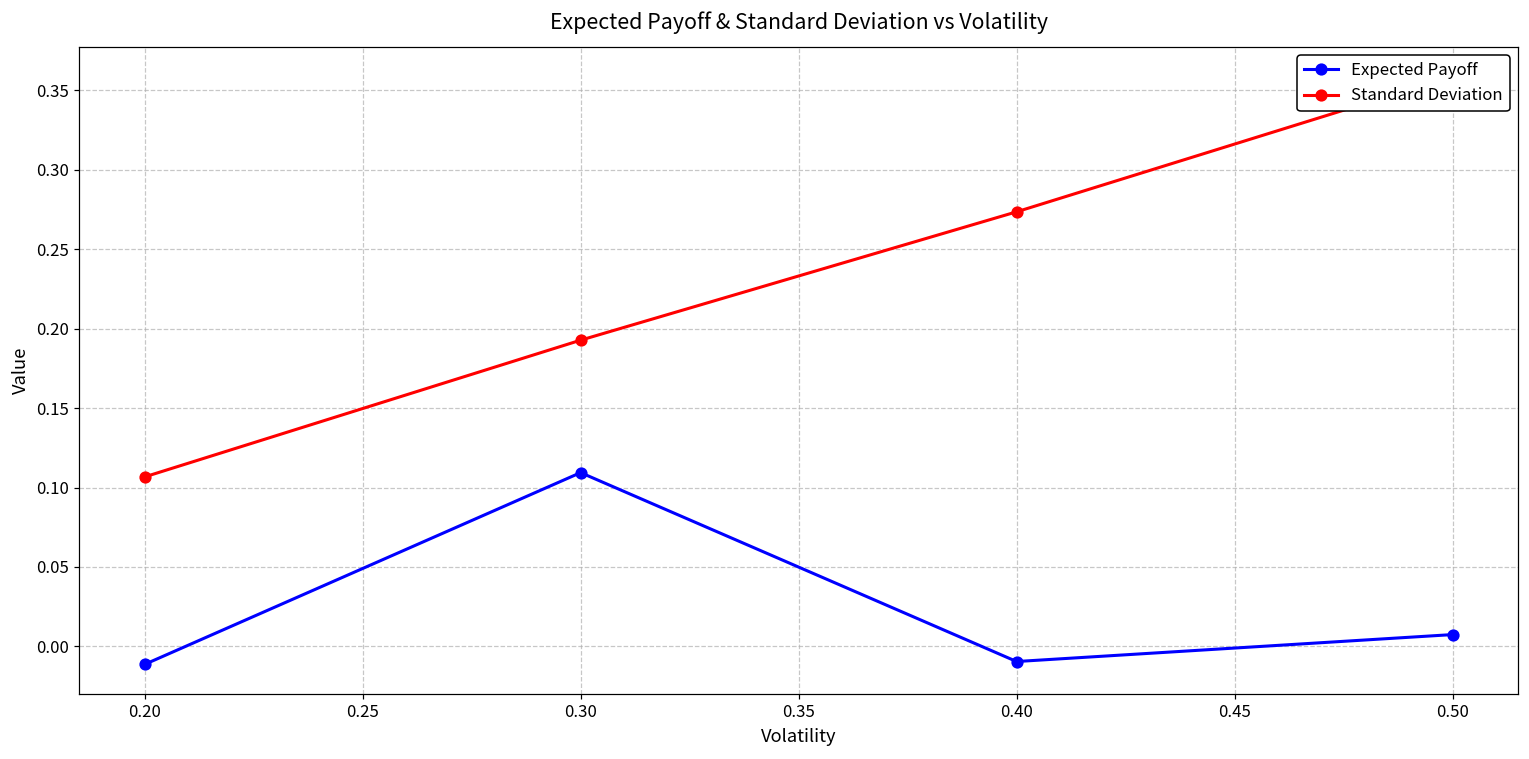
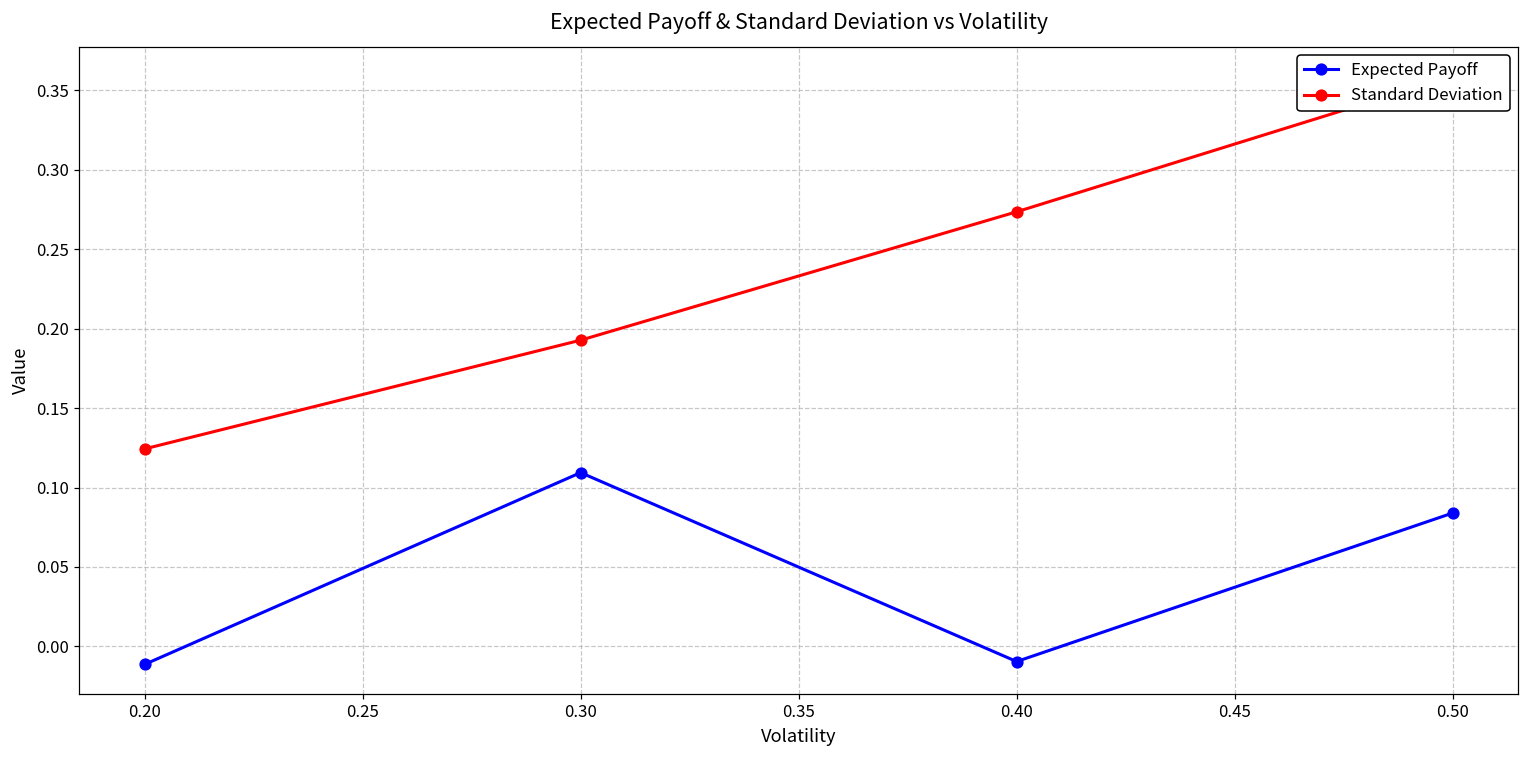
Standard Deviation, 0.20: 0.107 -> 0.124
Expected Payoff, 0.50: 0.007 -> 0.084
